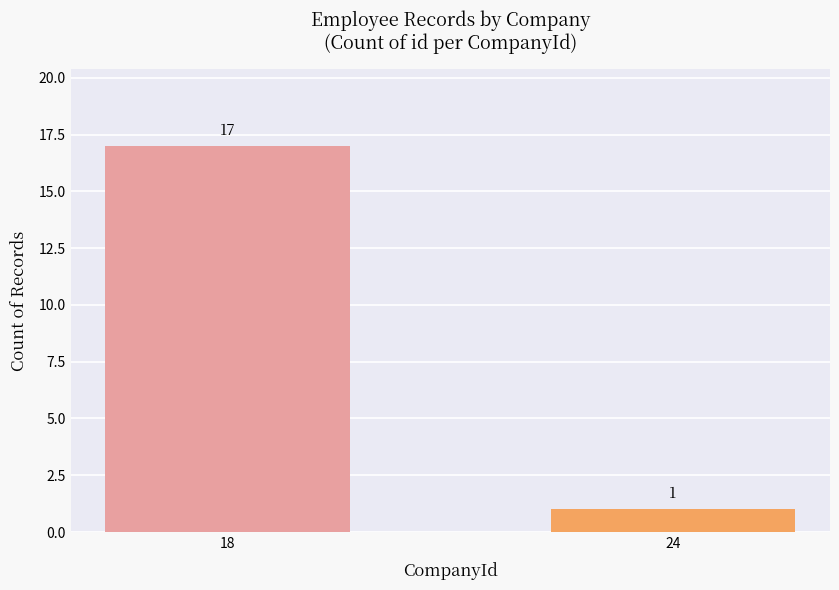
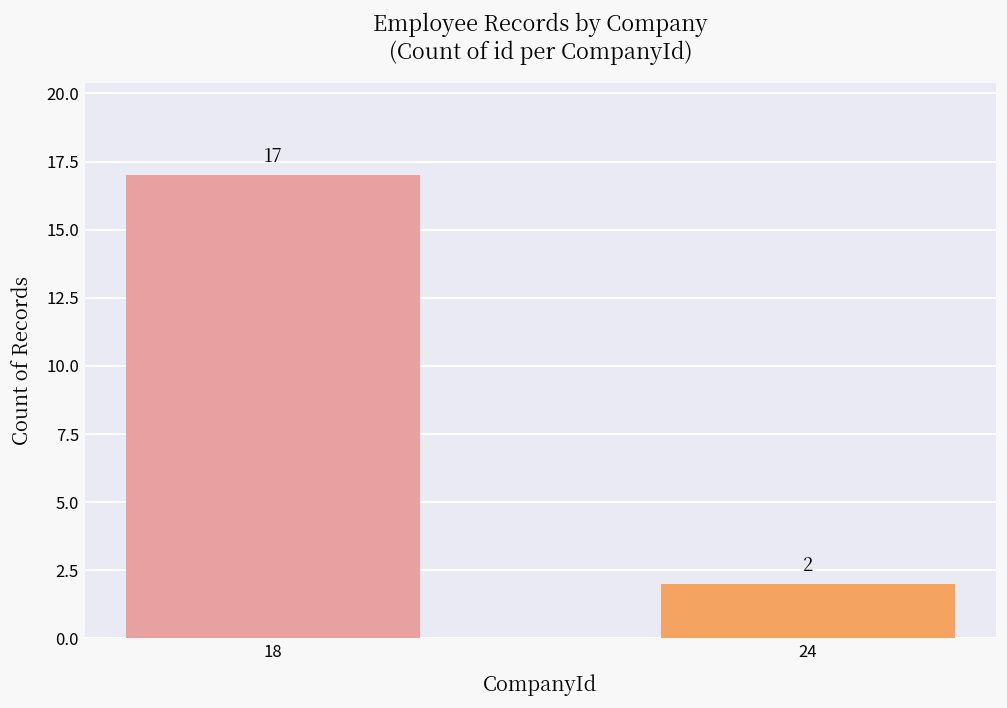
24: 1 -> 2
